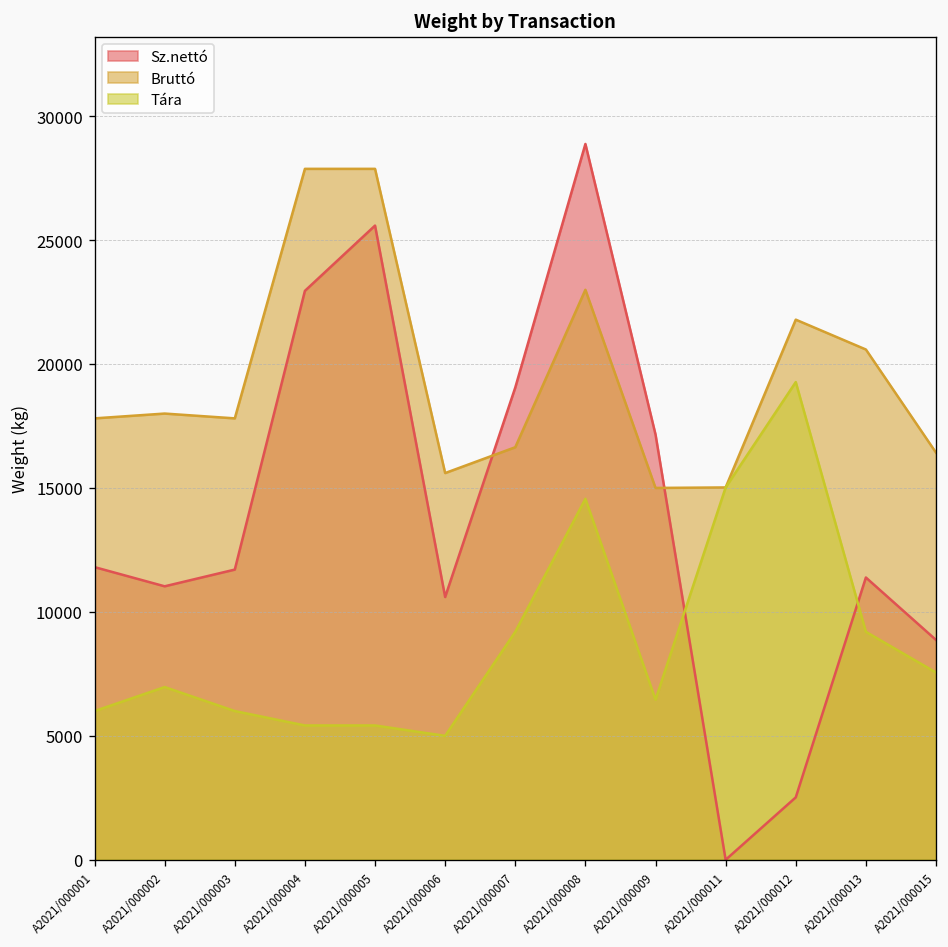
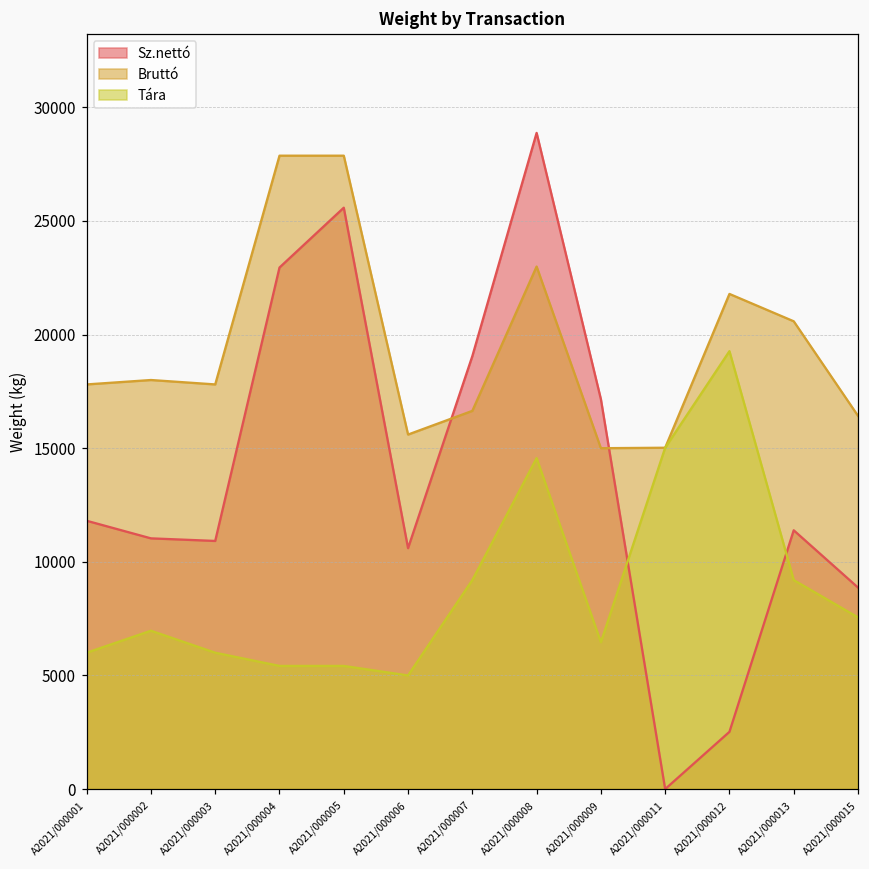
Sz.nettó, A2021/000003: 11700 -> 10900
